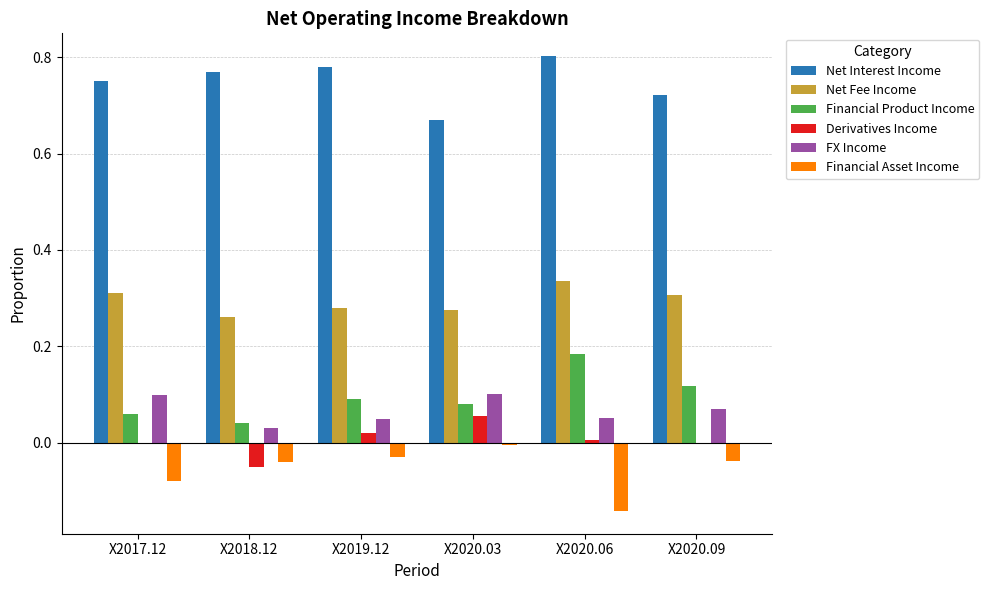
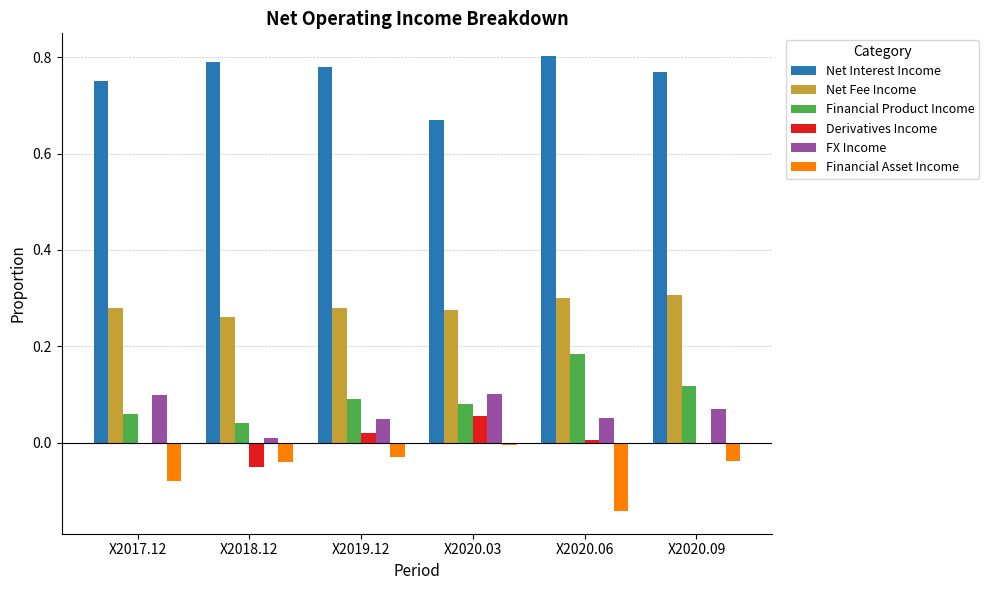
Net Fee Income, X2017.12: 0.31 -> 0.28
Net Interest Income, X2018.12: 0.77 -> 0.79
FX Income, X2018.12: 0.03 -> 0.01
Net Fee Income, X2020.06: 0.34 -> 0.30
Net Interest Income, X2020.09: 0.72 -> 0.77
